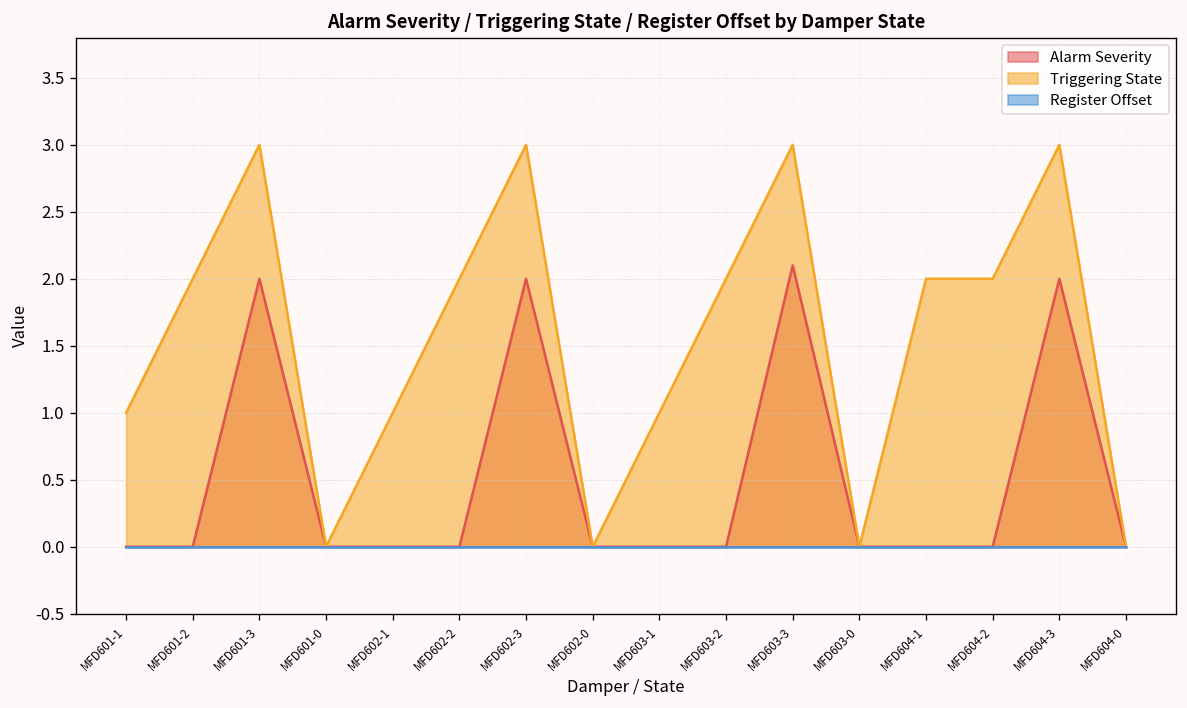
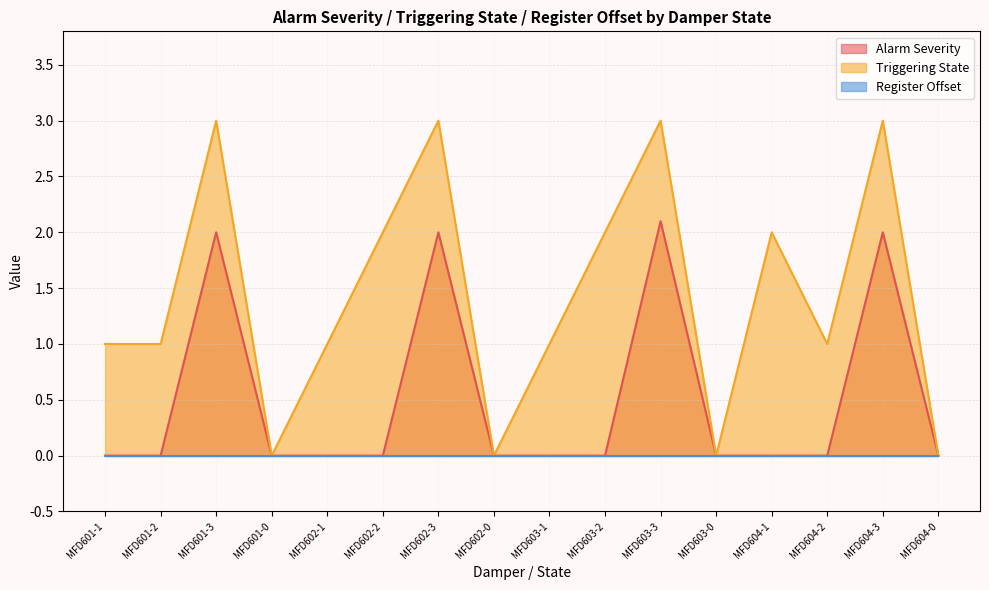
Triggering State, MFD601-2: 2 -> 1
Triggering State, MFD604-2: 2 -> 1
